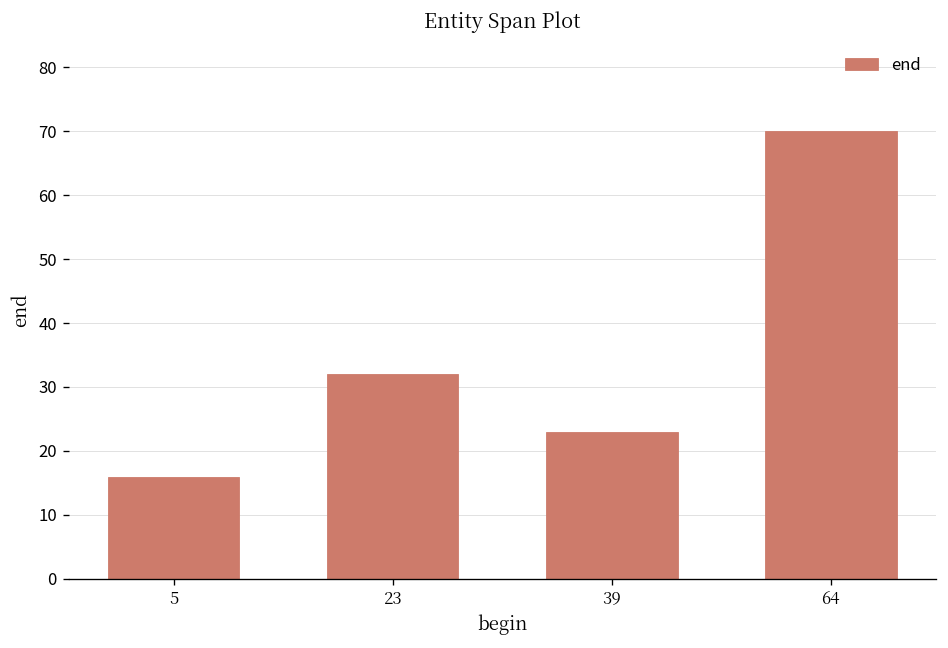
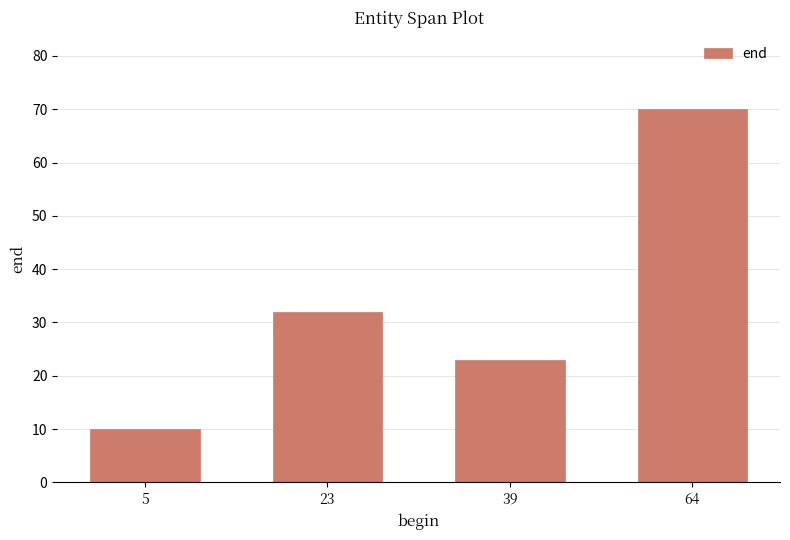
5: 16 -> 10
